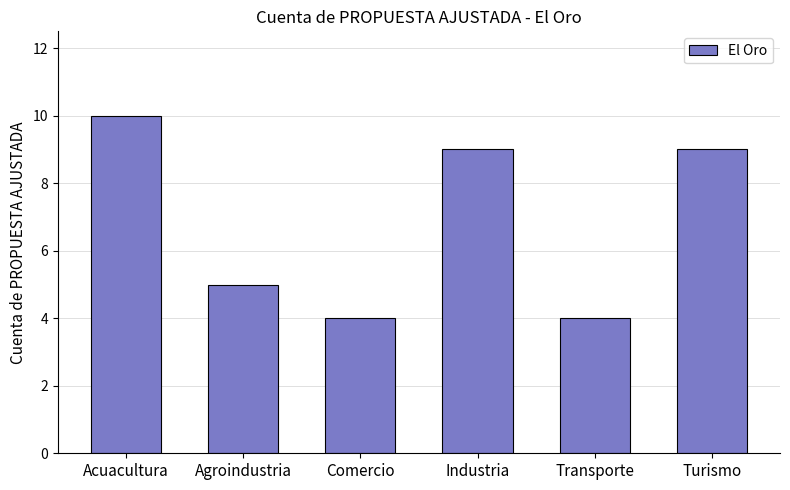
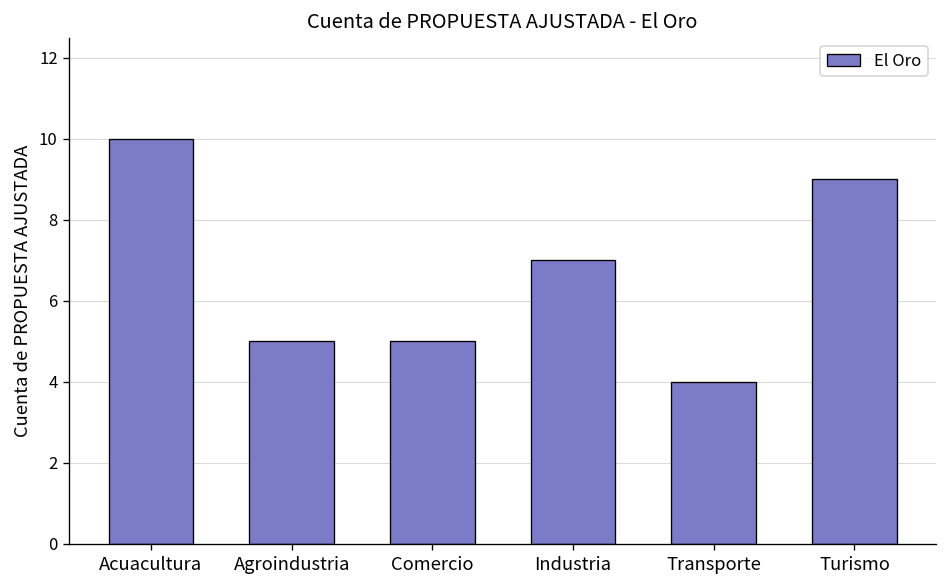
Comercio: 4 -> 5
Industria: 9 -> 7
